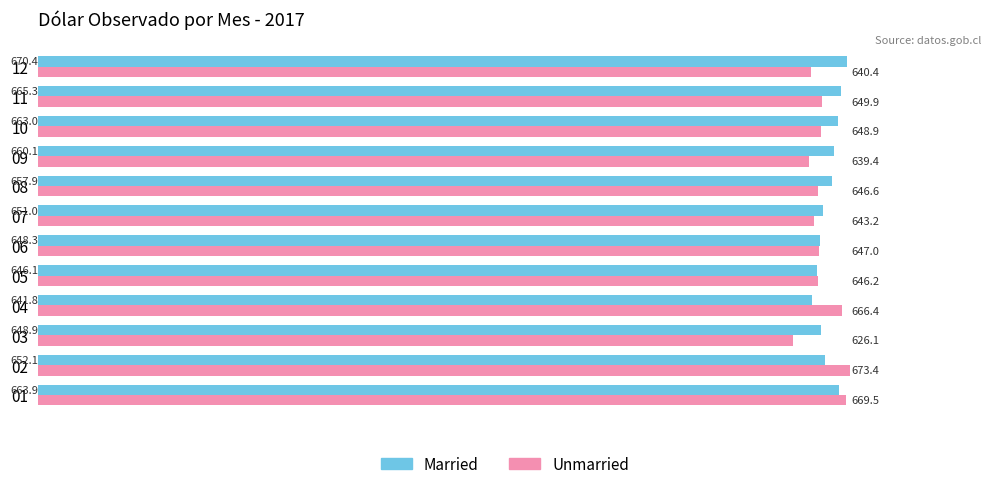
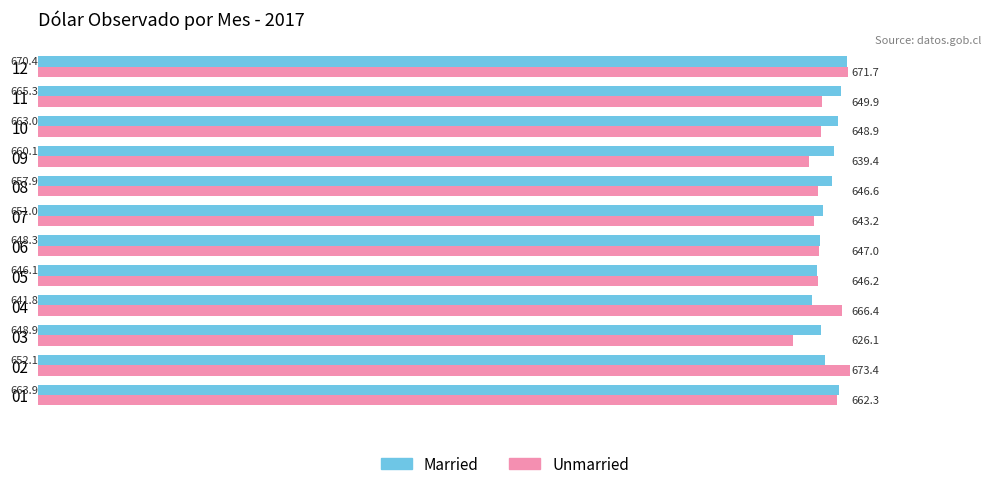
Unmarried, 12: 640.4 -> 671.7
Unmarried, 01: 669.5 -> 662.3
